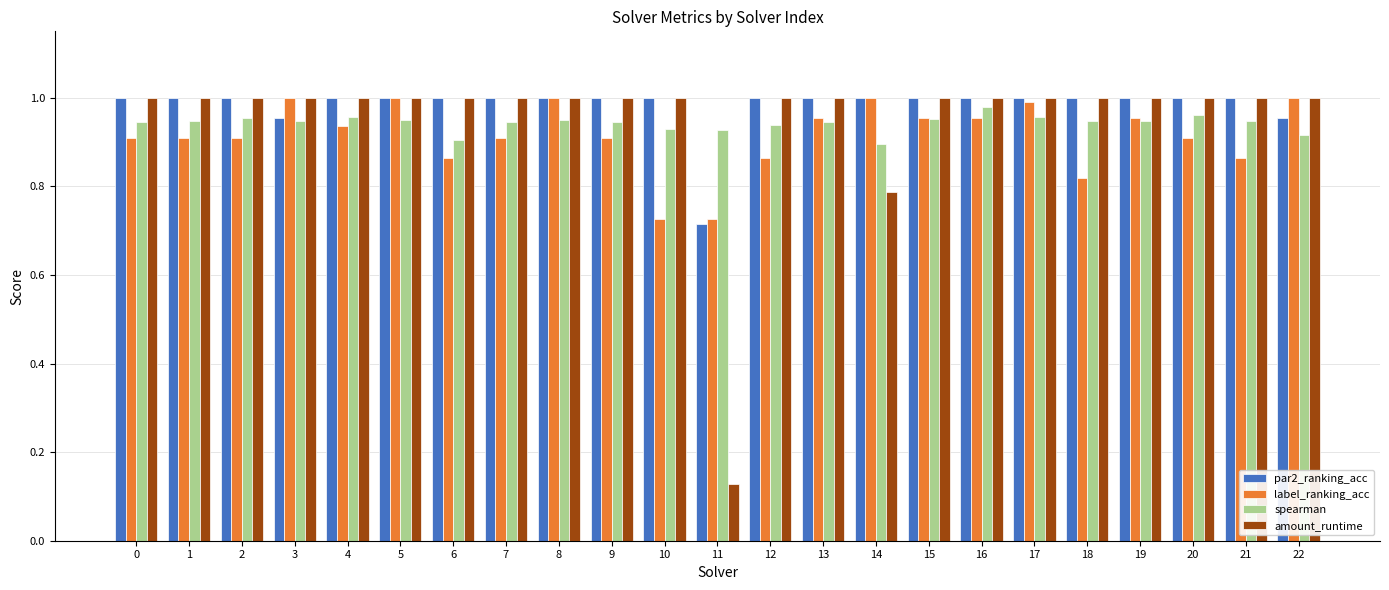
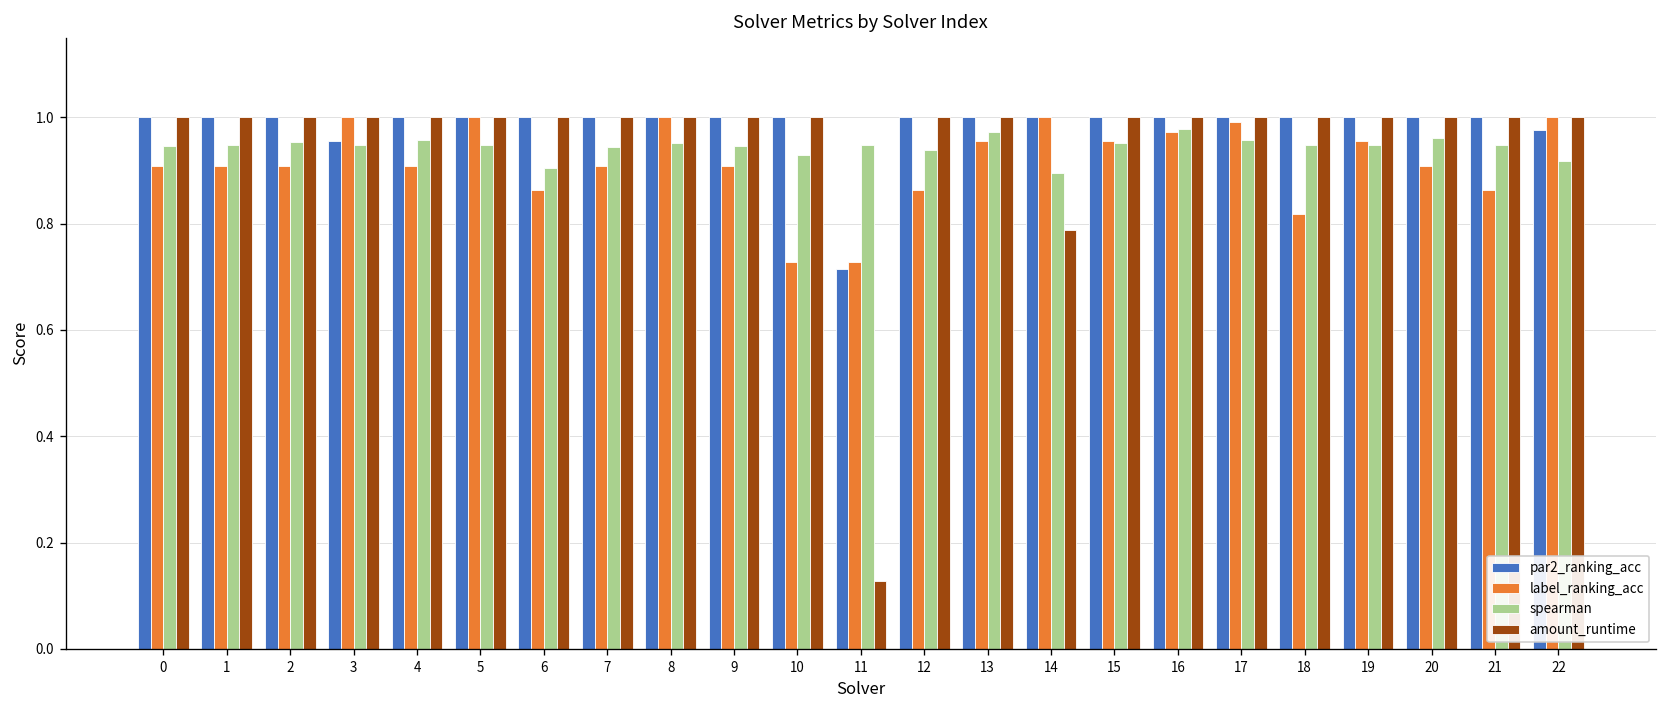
label_ranking_acc, 4: 0.94 -> 0.91
spearman, 11: 0.93 -> 0.95
spearman, 13: 0.95 -> 0.97
label_ranking_acc, 16: 0.95 -> 0.97
par2_ranking_acc, 22: 0.95 -> 0.98
